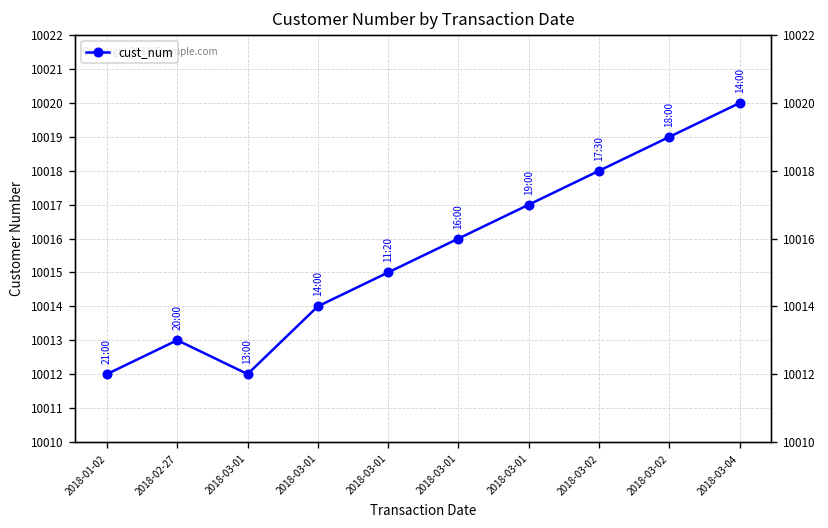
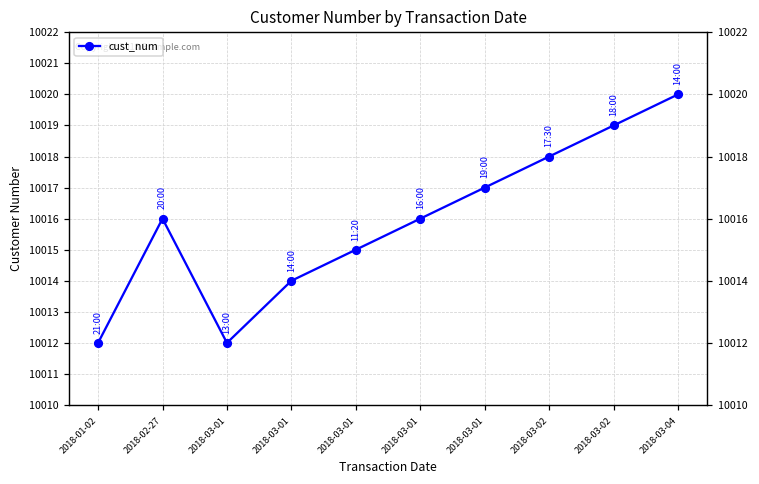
2018-02-27: 10013 -> 10016
